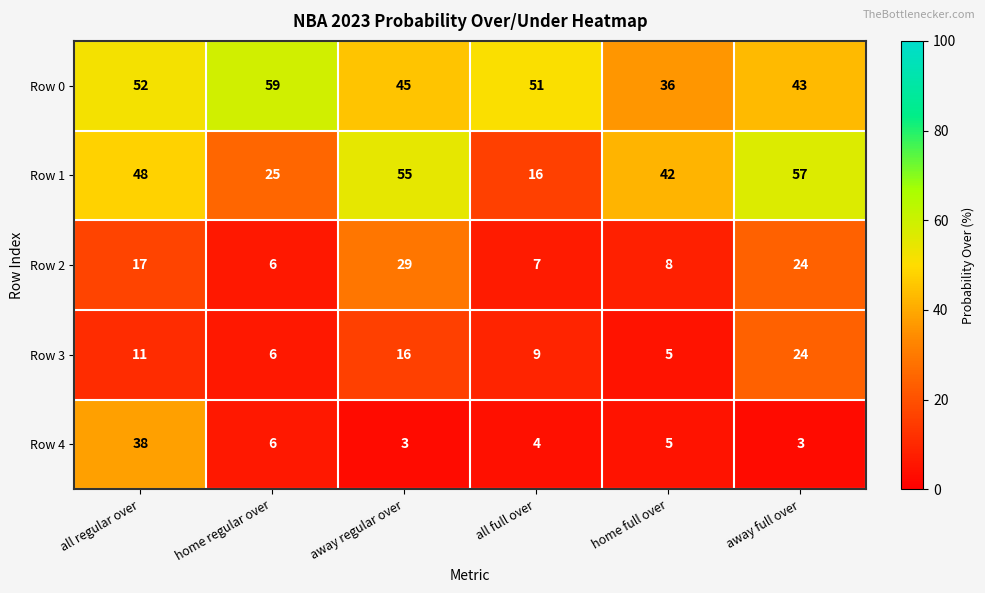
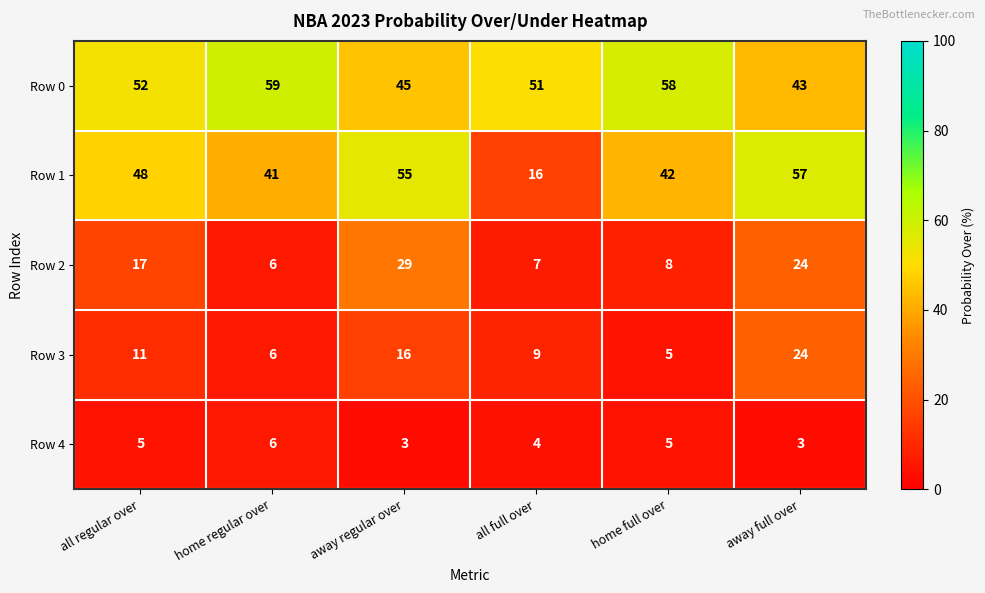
Row 0, home full over: 36 -> 58
Row 1, home regular over: 25 -> 41
Row 4, all regular over: 38 -> 5
